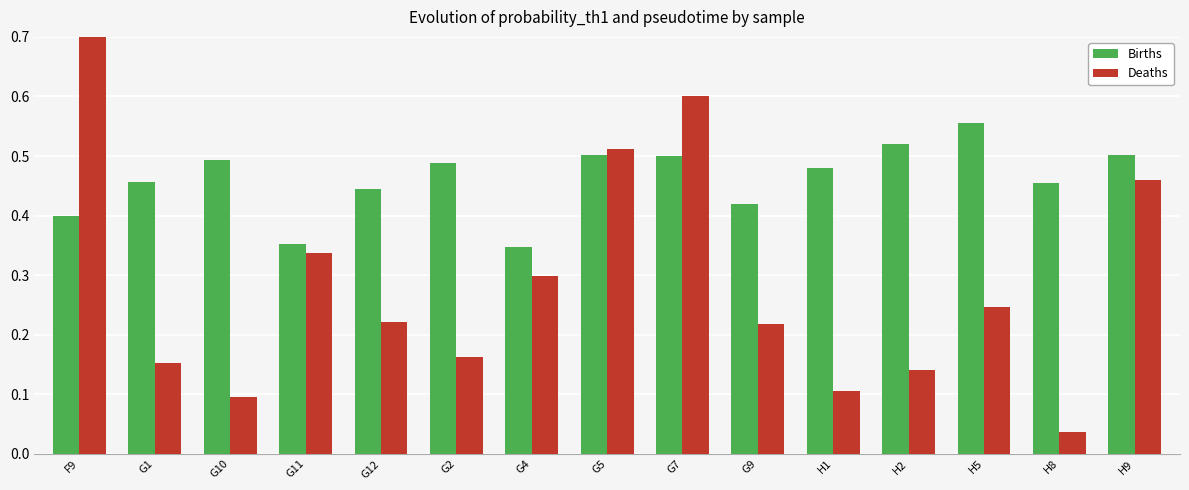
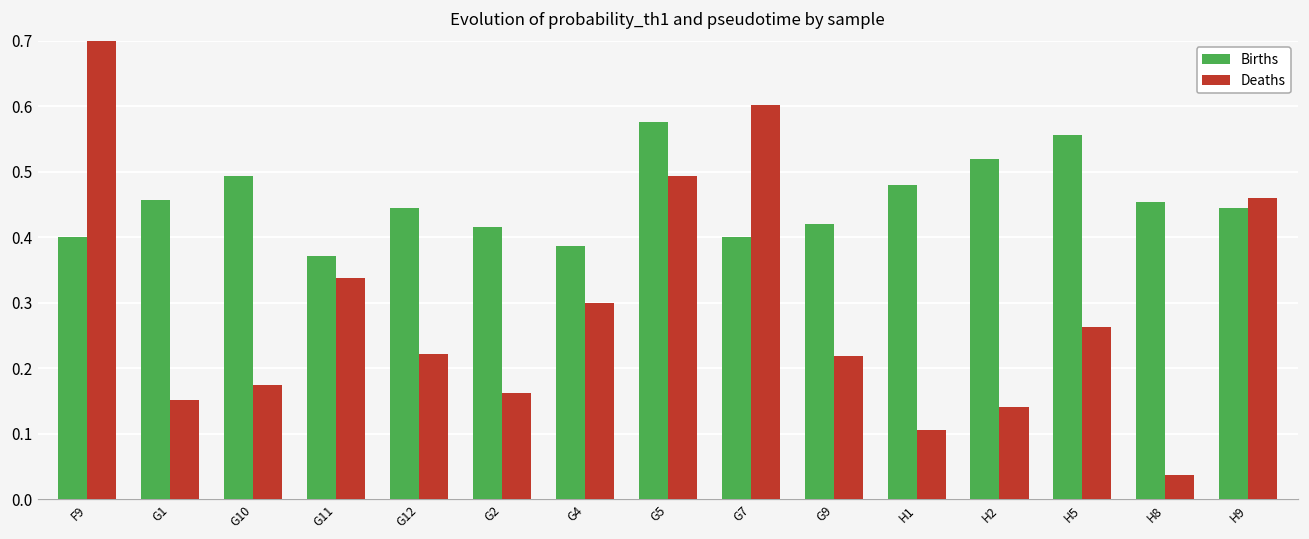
Deaths, G10: 0.10 -> 0.18
Births, G11: 0.35 -> 0.37
Births, G2: 0.49 -> 0.42
Births, G4: 0.35 -> 0.39
Births, G5: 0.50 -> 0.58
Deaths, G5: 0.51 -> 0.49
Births, G7: 0.5 -> 0.4
Deaths, H5: 0.25 -> 0.26
Births, H9: 0.50 -> 0.44
